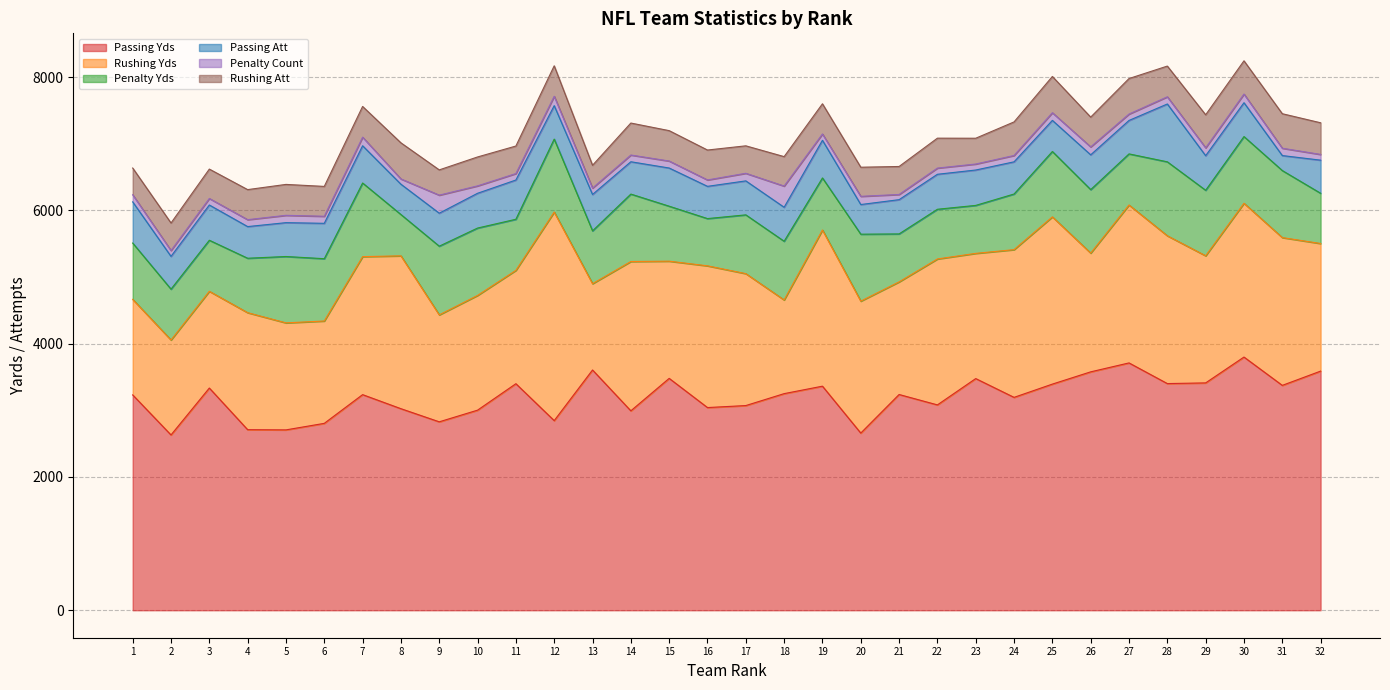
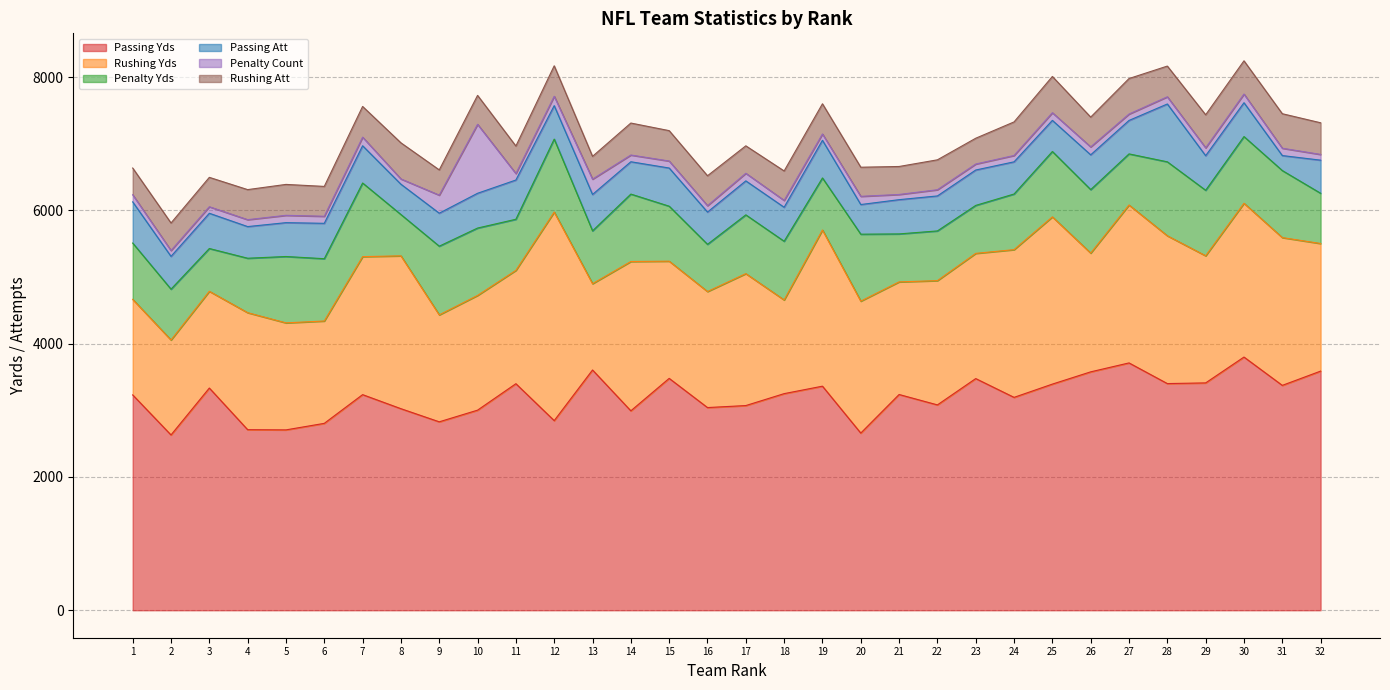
Penalty Yds, 3: 800 -> 600
Penalty Count, 10: 100 -> 1000
Penalty Count, 13: 100 -> 200
Rushing Yds, 16: 2100 -> 1700
Penalty Count, 18: 300 -> 100
Rushing Yds, 22: 2200 -> 1900
